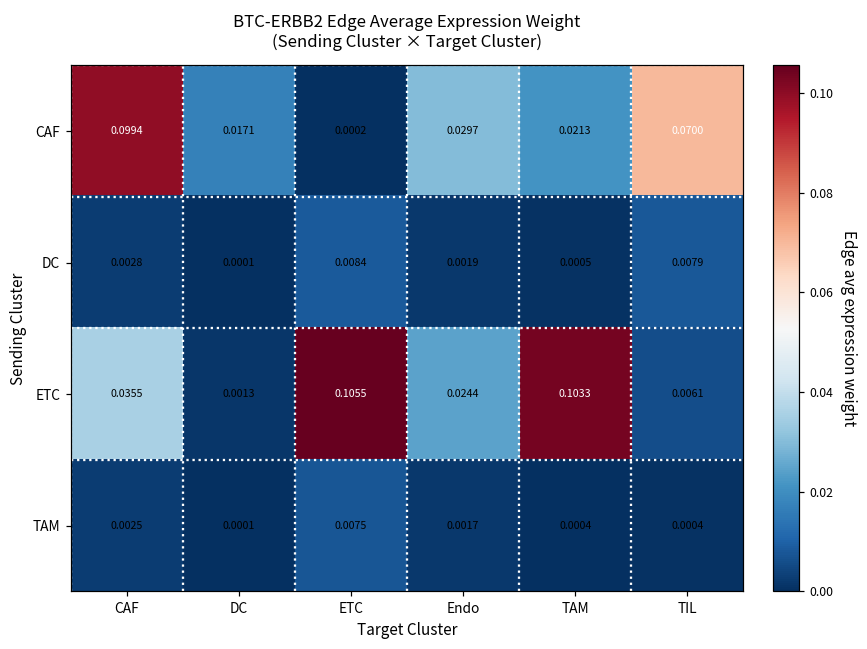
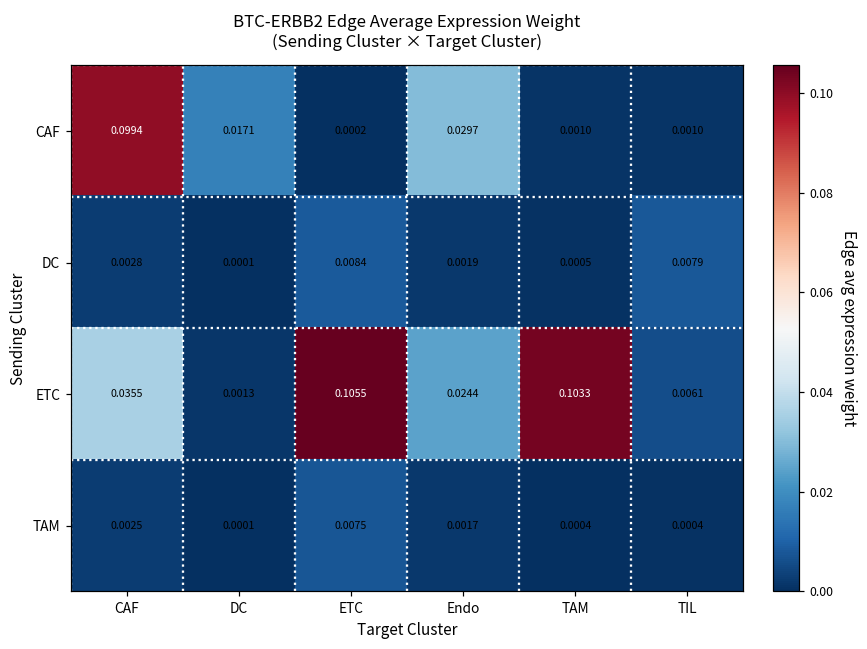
CAF, TAM: 0.0213 -> 0.0010
CAF, TIL: 0.0700 -> 0.0010
